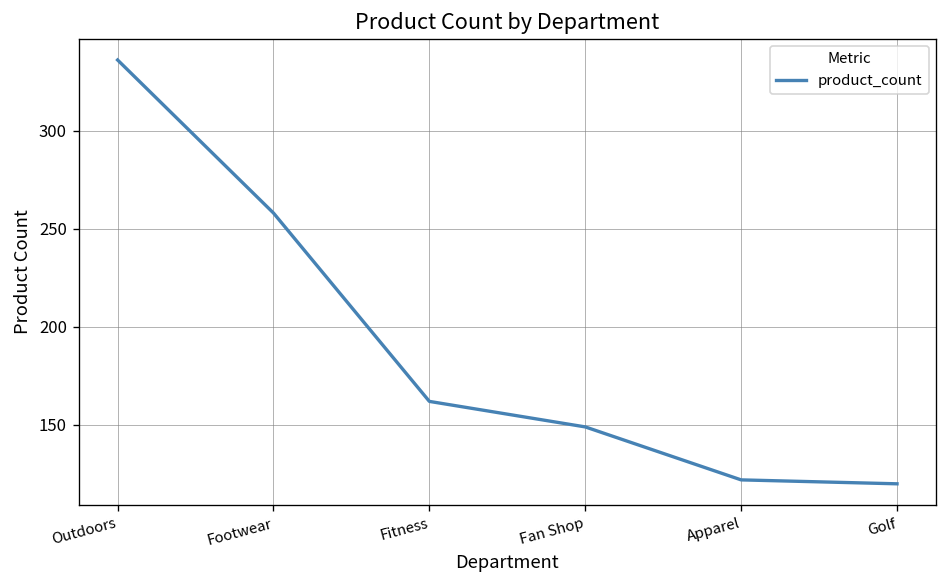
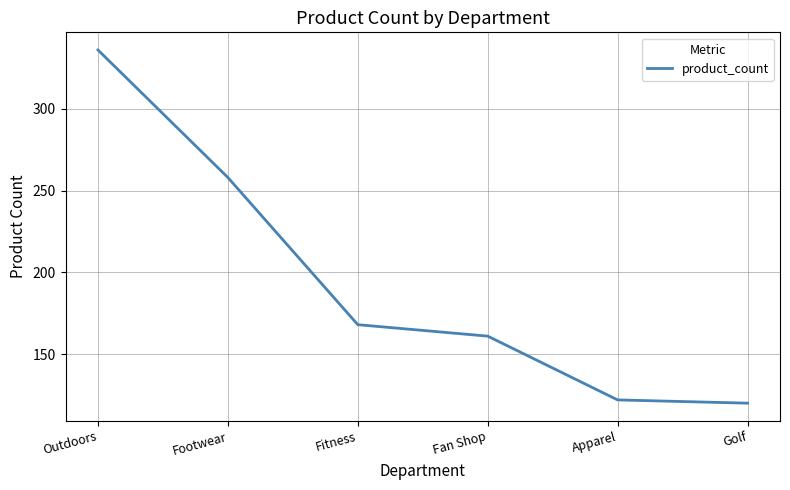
Fitness: 162 -> 168
Fan Shop: 149 -> 161
